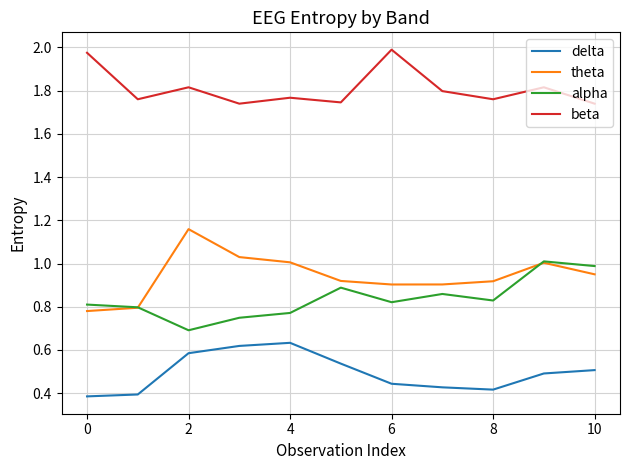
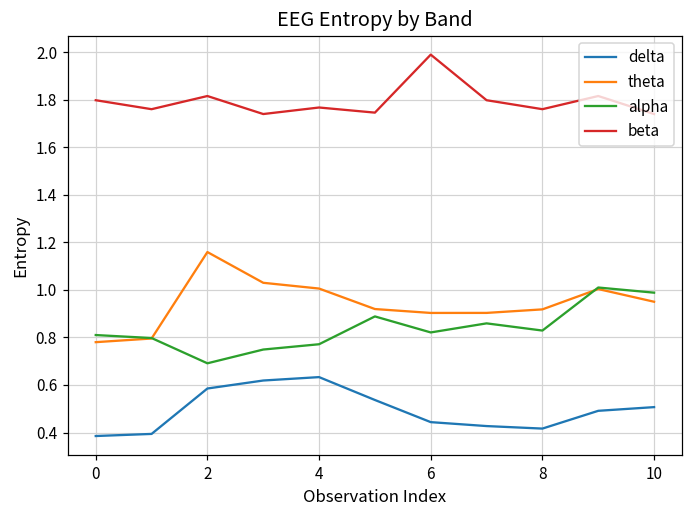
beta, 0: 1.98 -> 1.80
